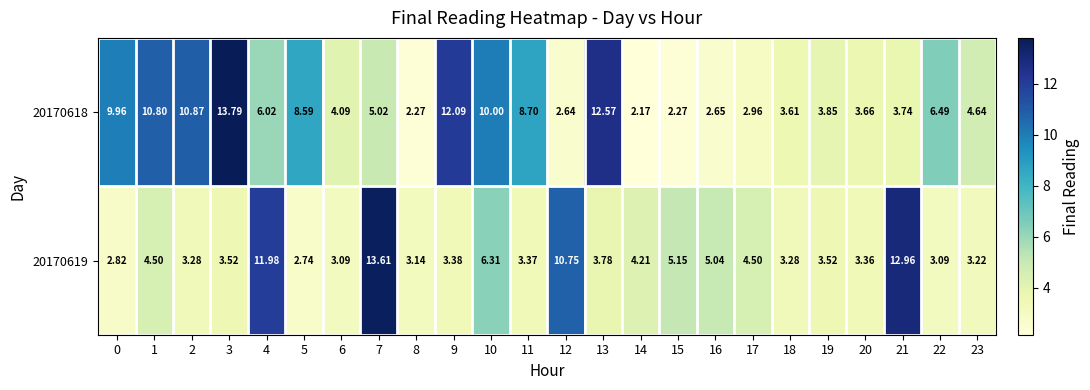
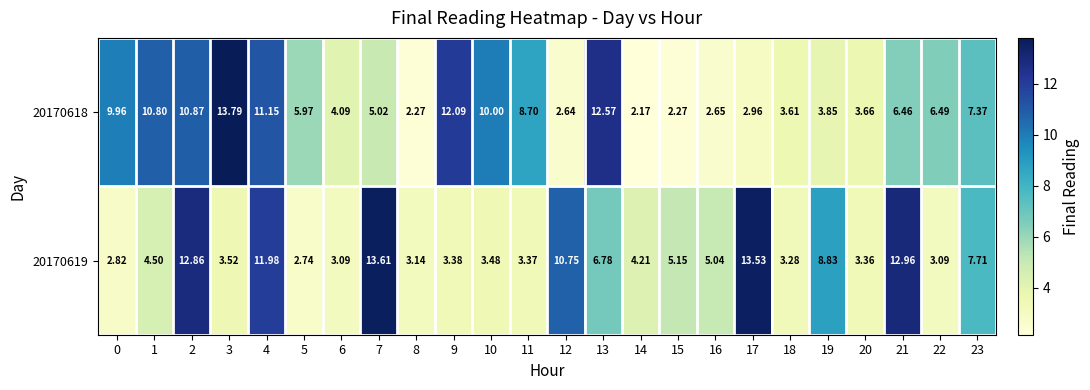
20170618, 4: 6.02 -> 11.15
20170618, 5: 8.59 -> 5.97
20170618, 21: 3.74 -> 6.46
20170618, 23: 4.64 -> 7.37
20170619, 2: 3.28 -> 12.86
20170619, 10: 6.31 -> 3.48
20170619, 13: 3.78 -> 6.78
20170619, 17: 4.50 -> 13.53
20170619, 19: 3.52 -> 8.83
20170619, 23: 3.22 -> 7.71
